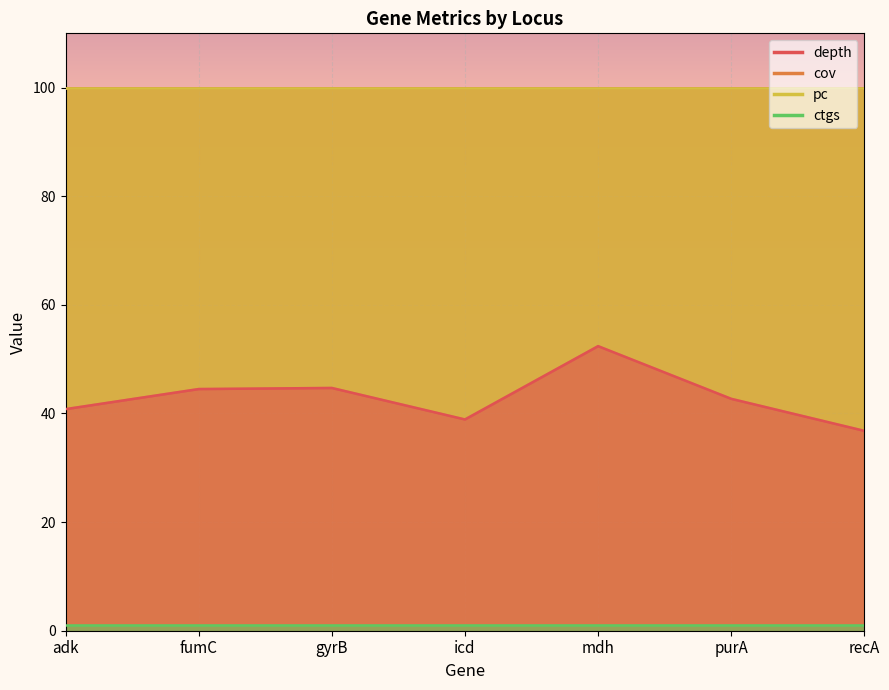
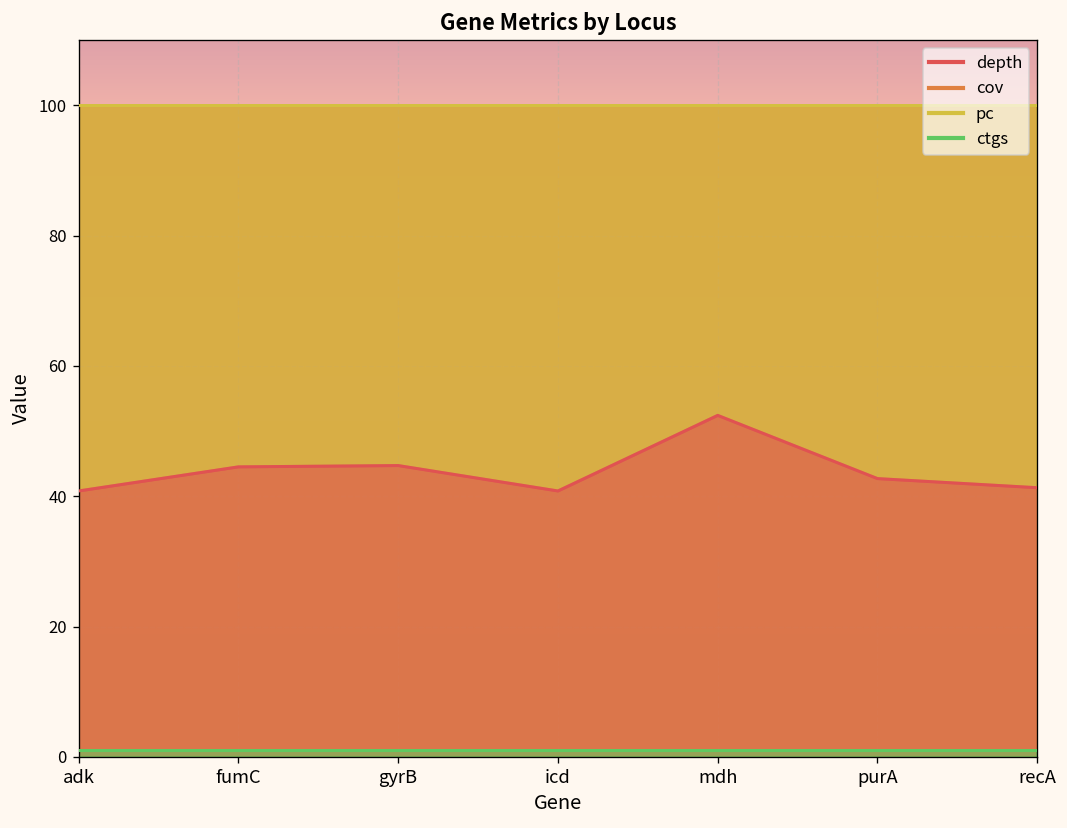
depth, icd: 39 -> 41
depth, recA: 37 -> 41
